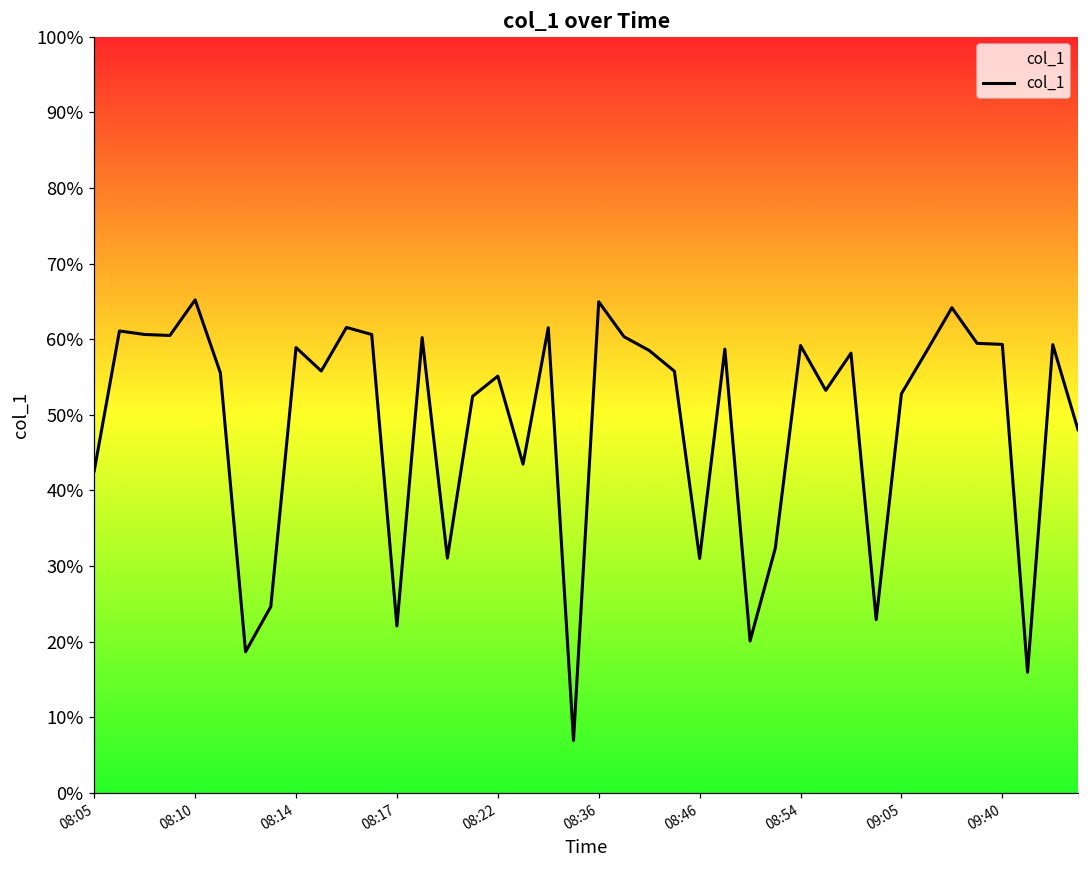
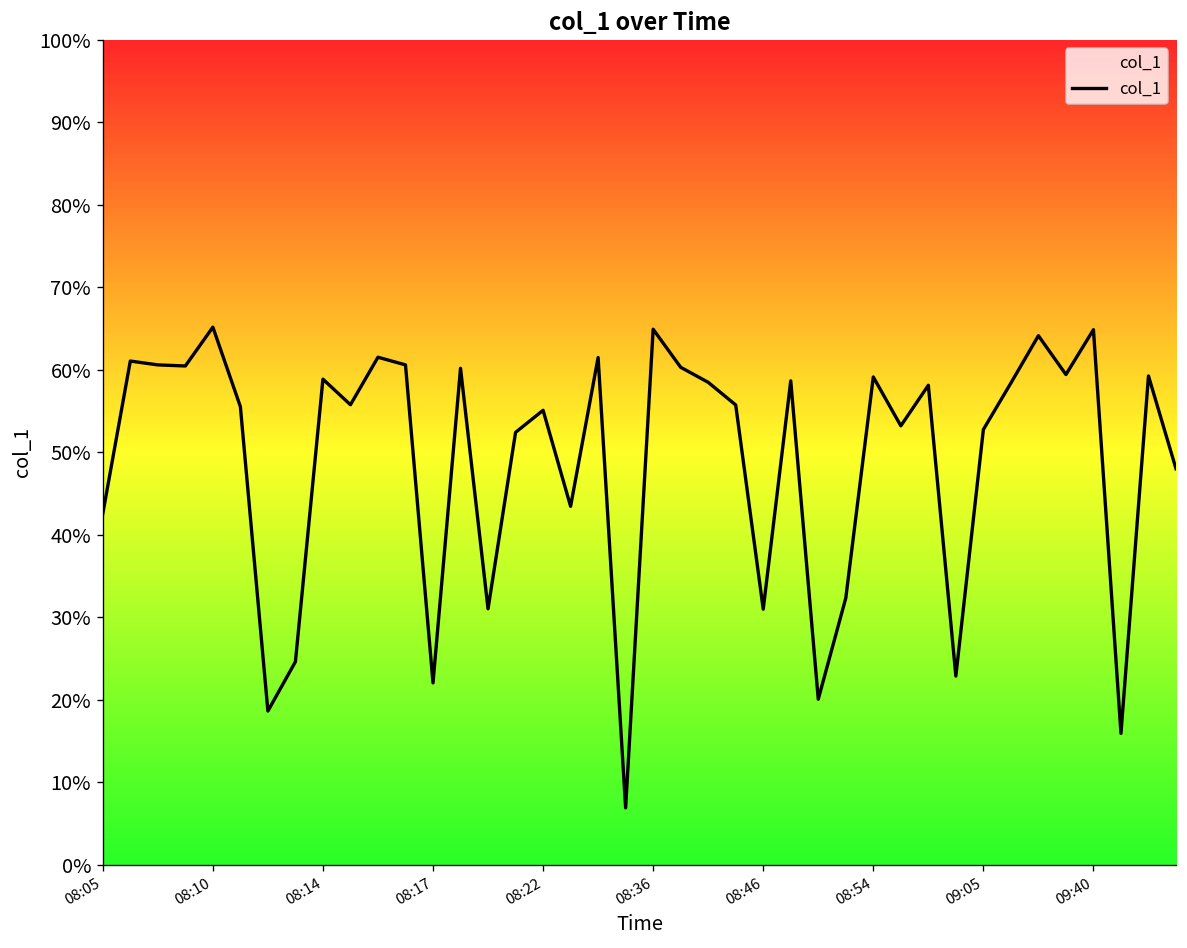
09:40: 59% -> 65%
